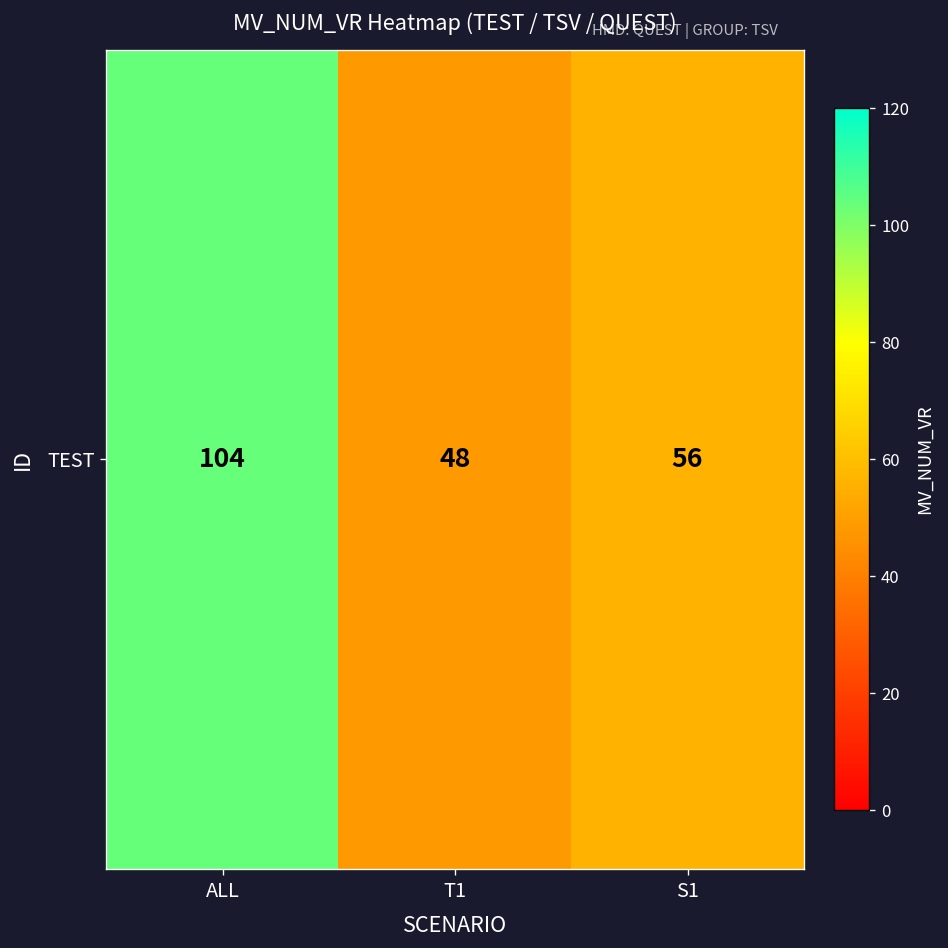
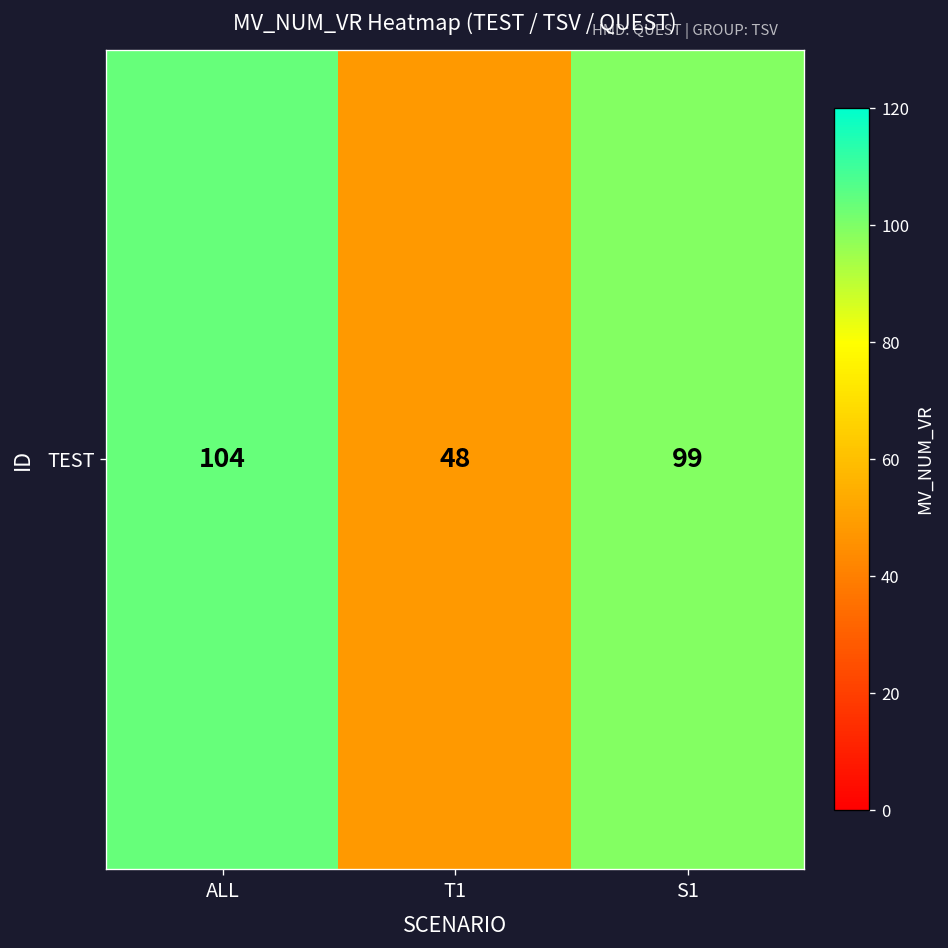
TEST, S1: 56 -> 99
